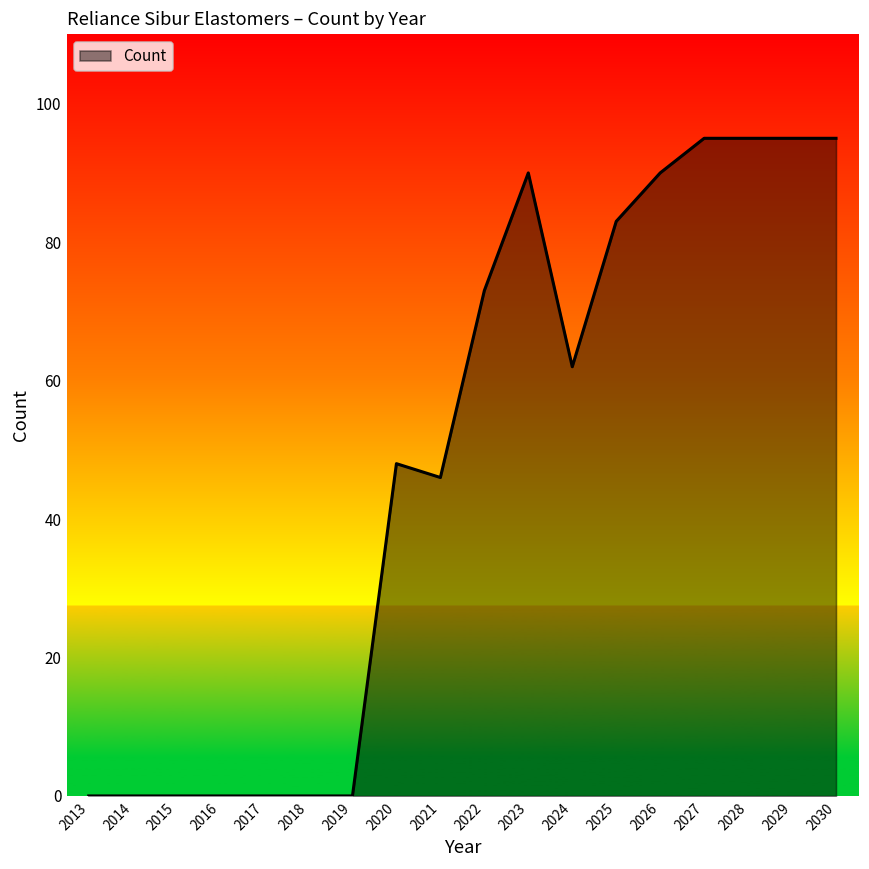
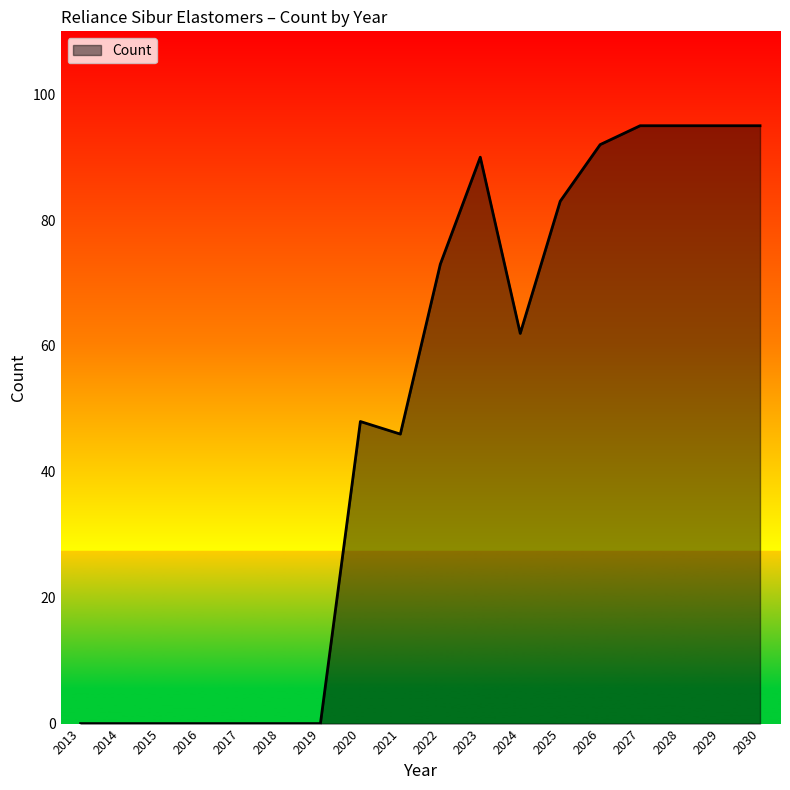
2026: 90 -> 92
